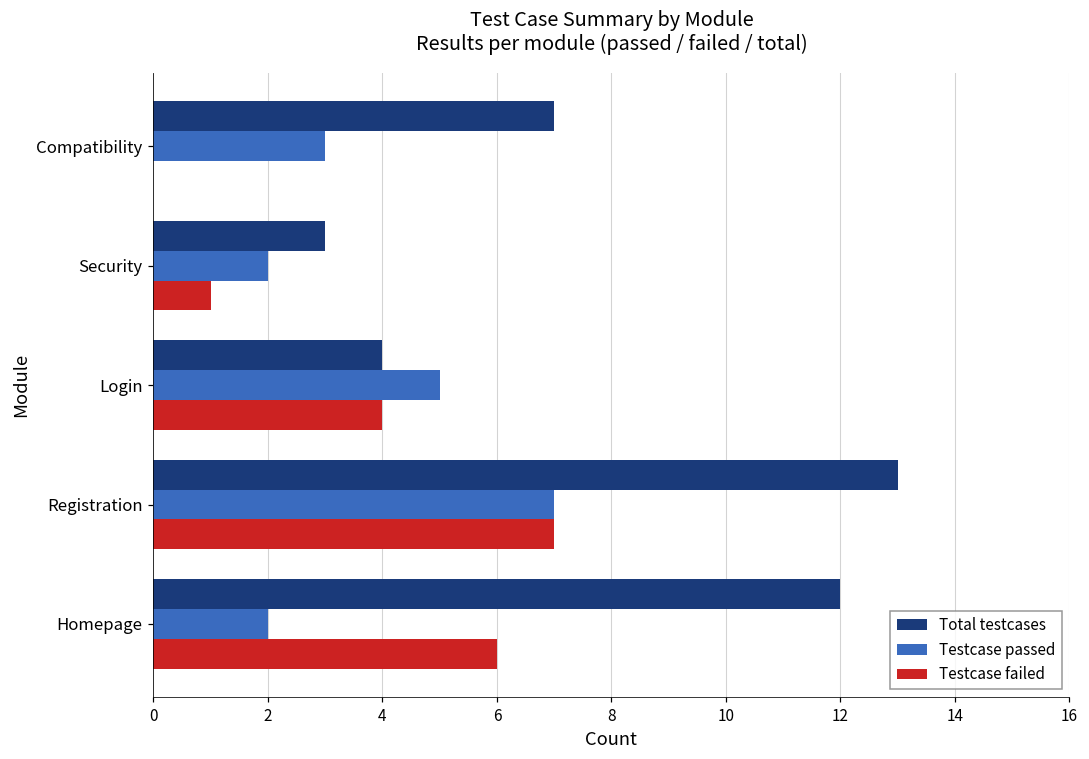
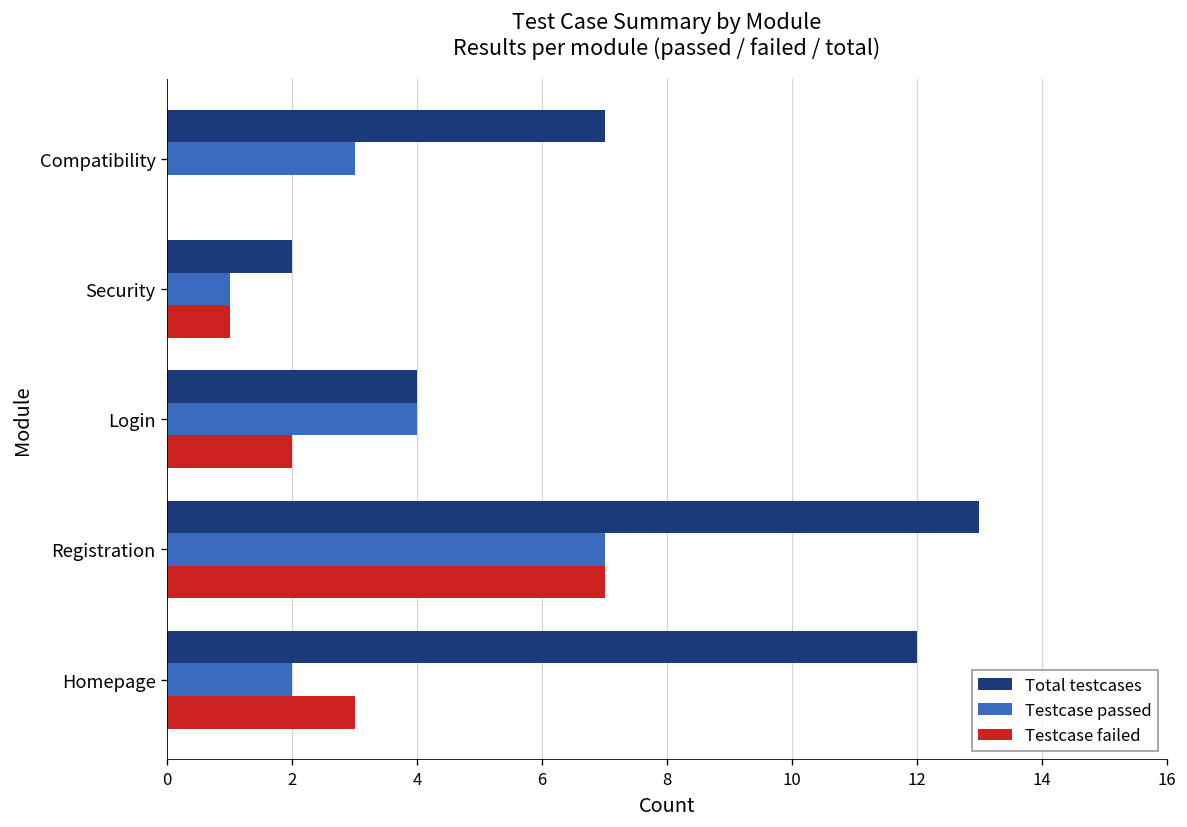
Total testcases, Security: 3 -> 2
Testcase passed, Security: 2 -> 1
Testcase passed, Login: 5 -> 4
Testcase failed, Login: 4 -> 2
Testcase failed, Homepage: 6 -> 3
